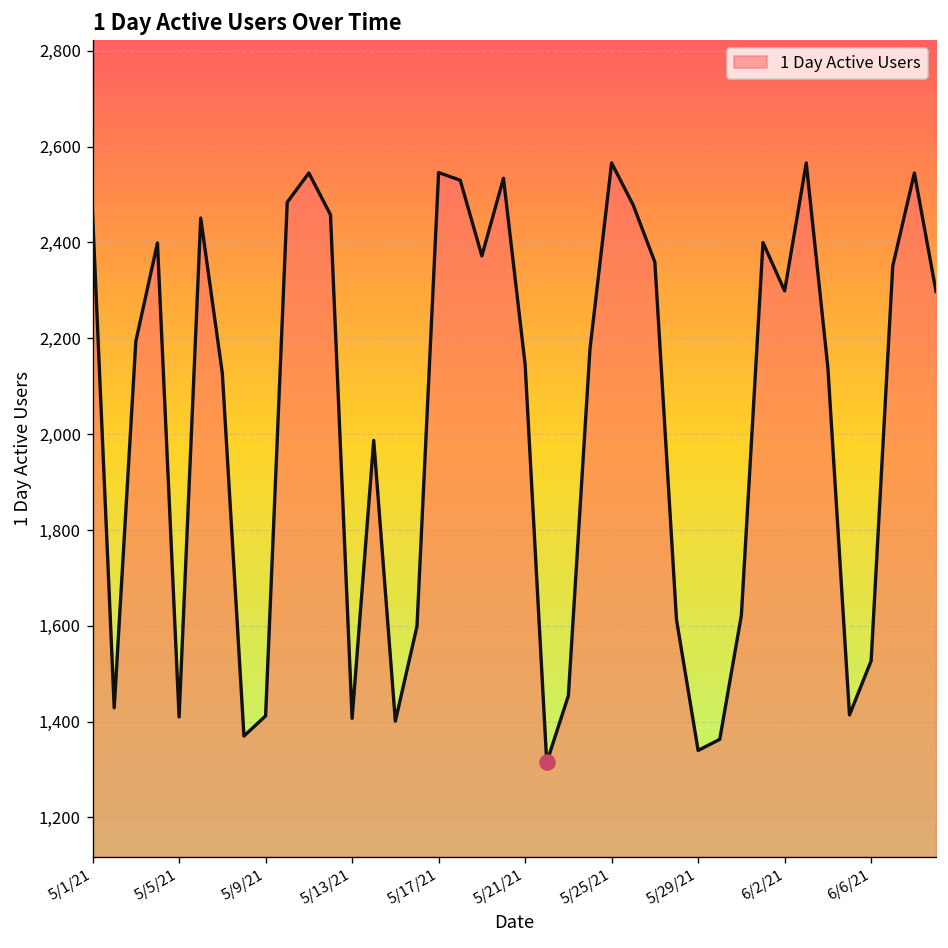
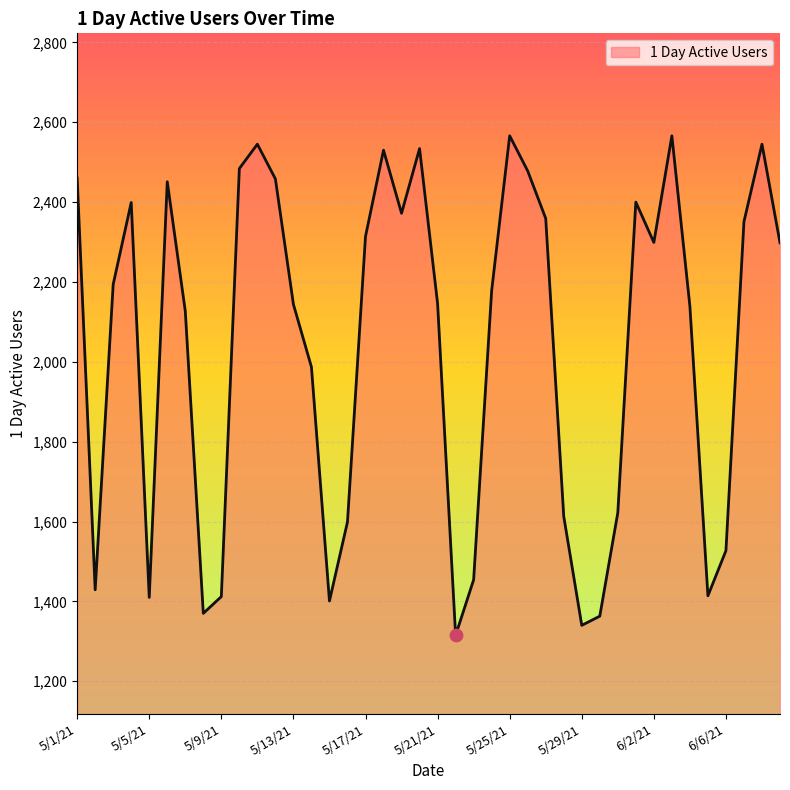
1 Day Active Users, 5/13/21: 1,410 -> 2,140
1 Day Active Users, 5/17/21: 2,550 -> 2,310
